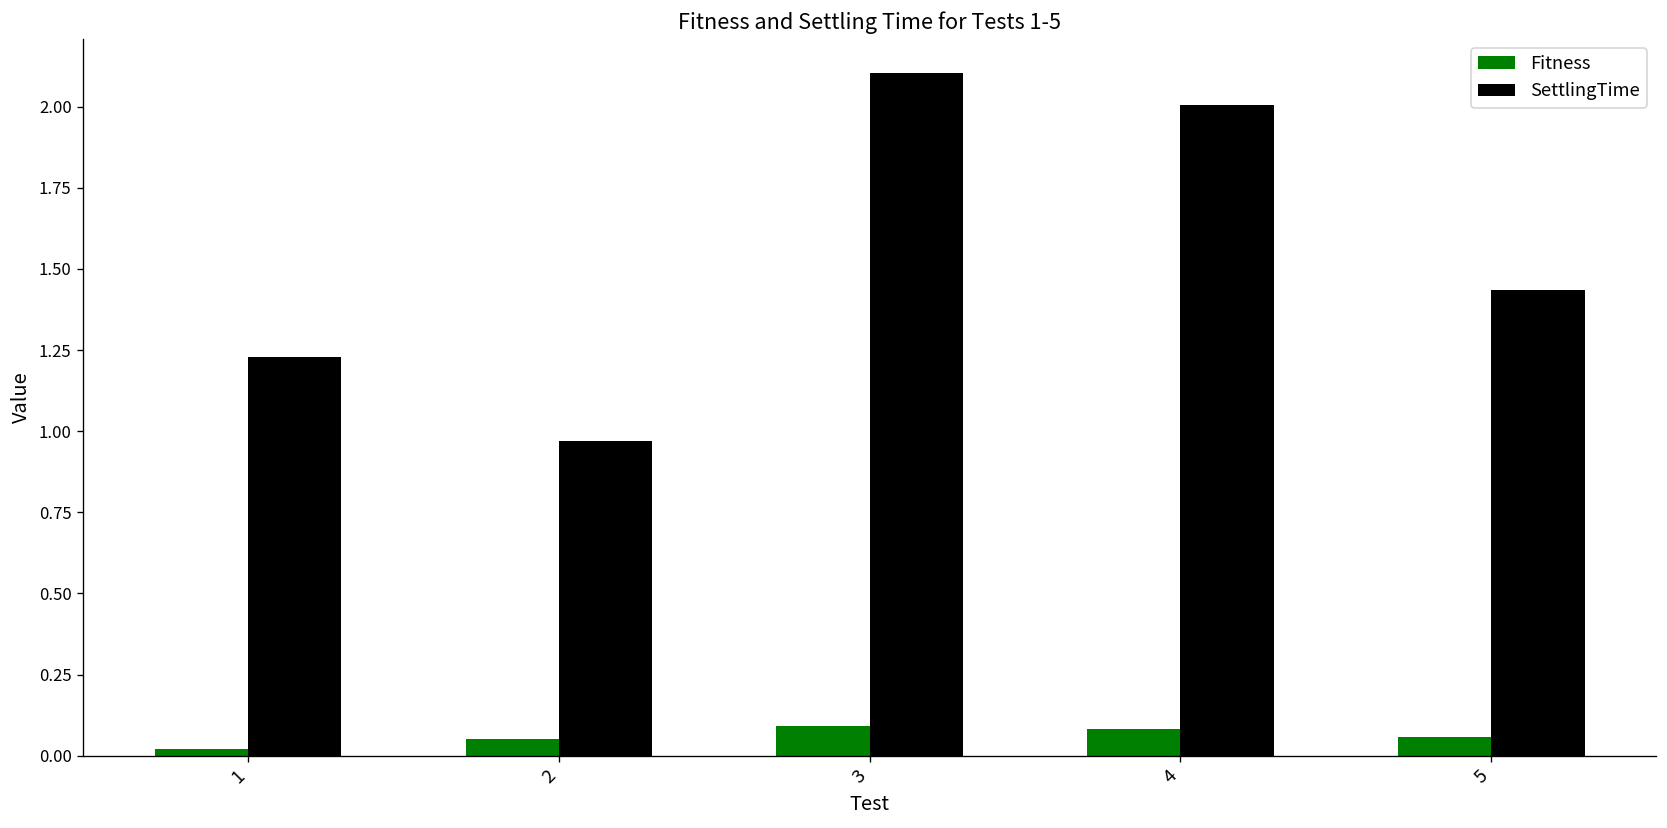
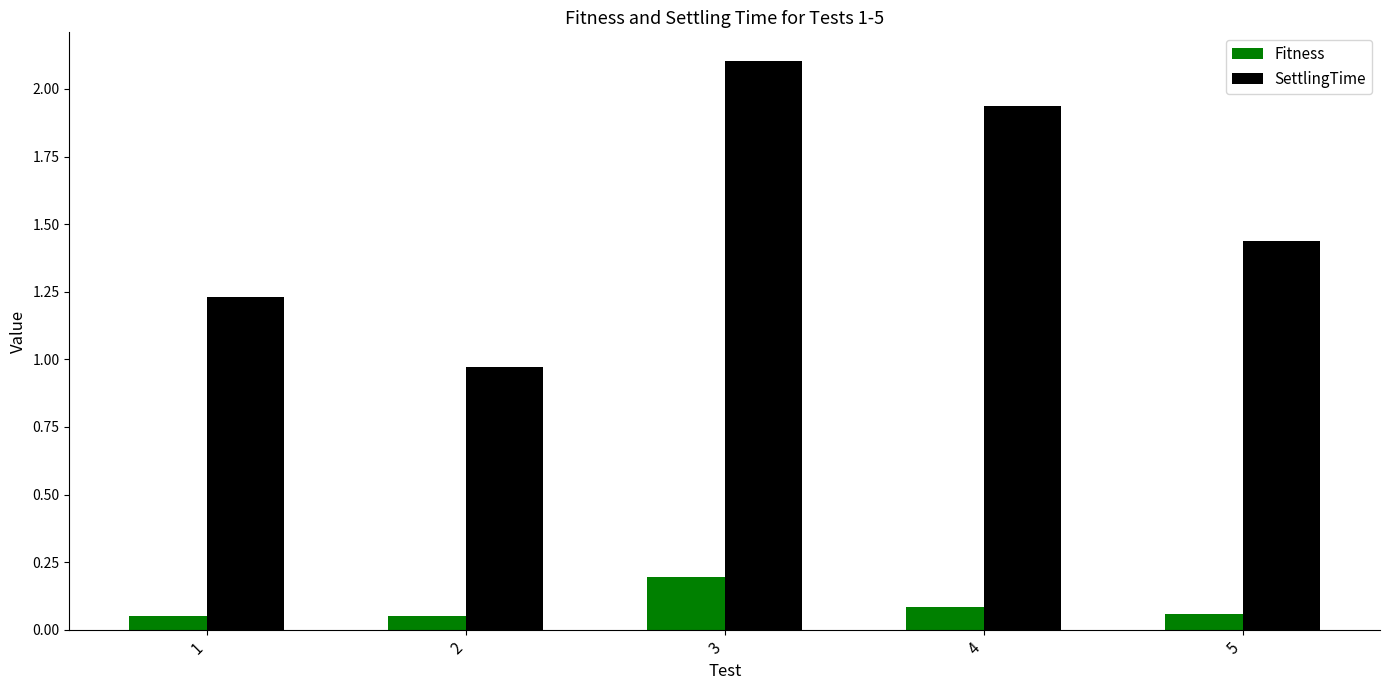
Fitness, 1: 0.02 -> 0.05
Fitness, 3: 0.09 -> 0.20
SettlingTime, 4: 2.00 -> 1.94
